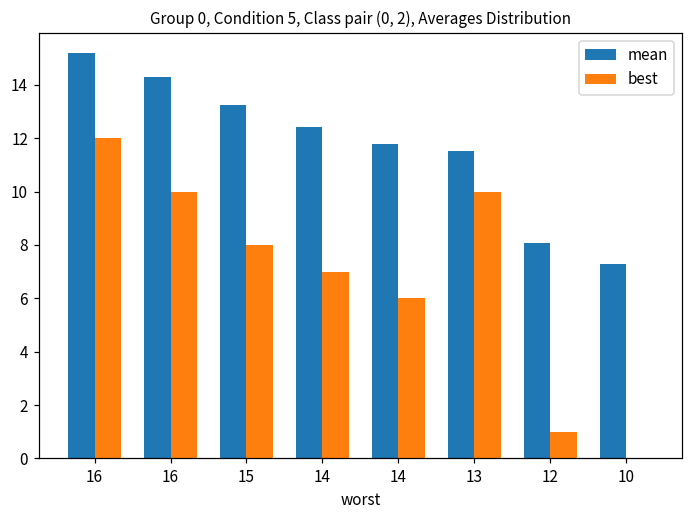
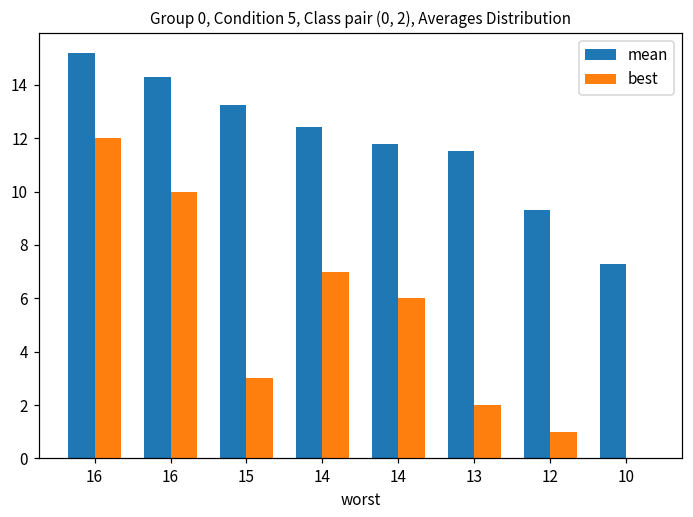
best, 15: 8 -> 3
best, 13: 10 -> 2
mean, 12: 8.1 -> 9.3
